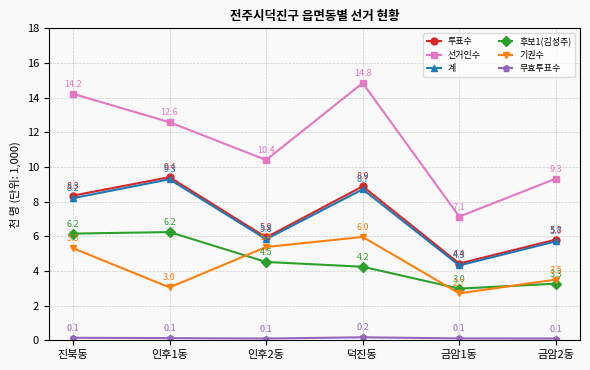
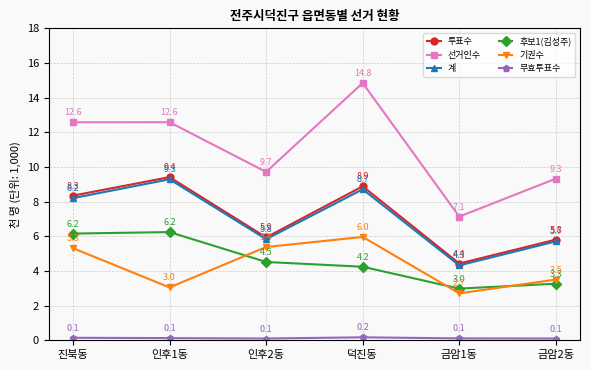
선거인수, 진북동: 14.2 -> 12.6
선거인수, 인후2동: 10.4 -> 9.7
